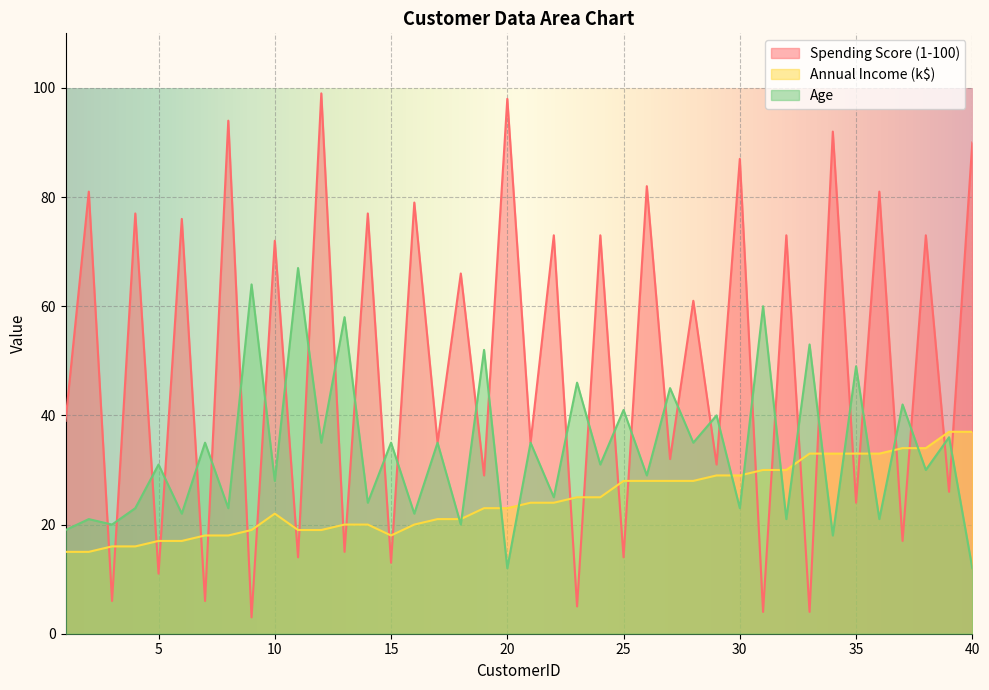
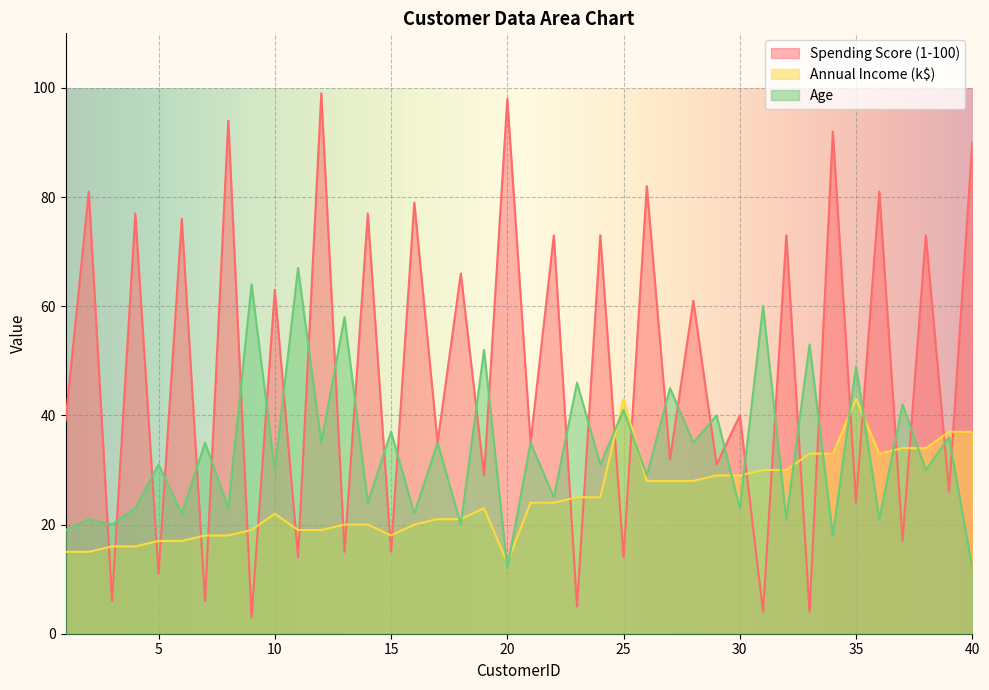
Spending Score (1-100), 10: 72 -> 63
Age, 10: 28 -> 30
Spending Score (1-100), 15: 13 -> 15
Age, 15: 35 -> 37
Annual Income (k$), 20: 23 -> 13
Annual Income (k$), 25: 28 -> 43
Spending Score (1-100), 30: 87 -> 40
Annual Income (k$), 35: 33 -> 43
